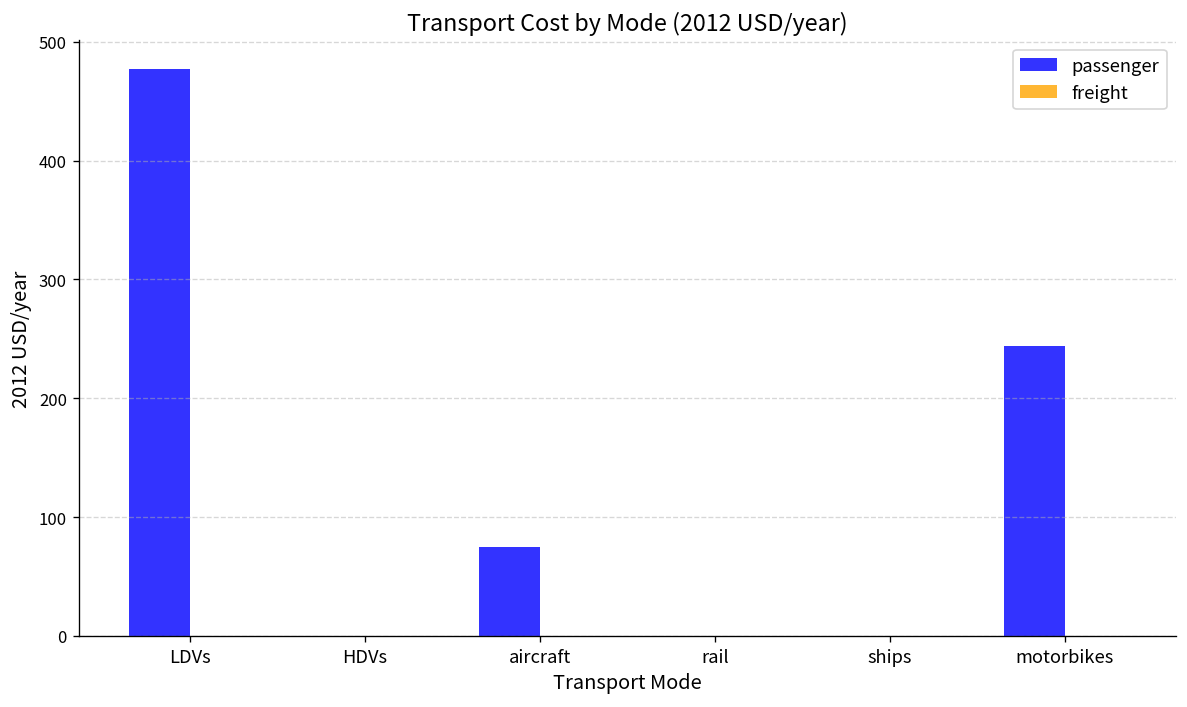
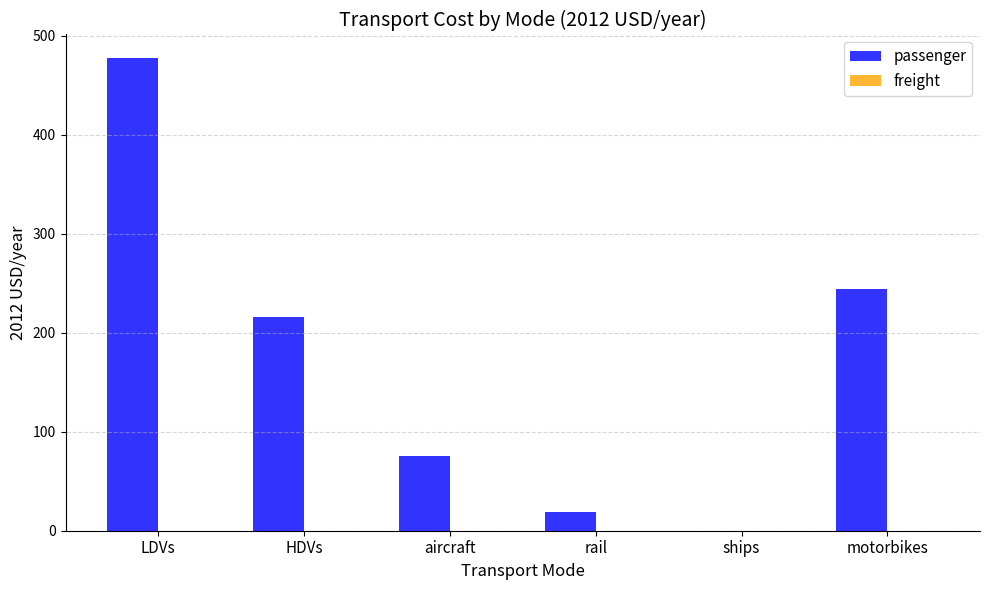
passenger, HDVs: 0 -> 220
passenger, rail: 0 -> 20
